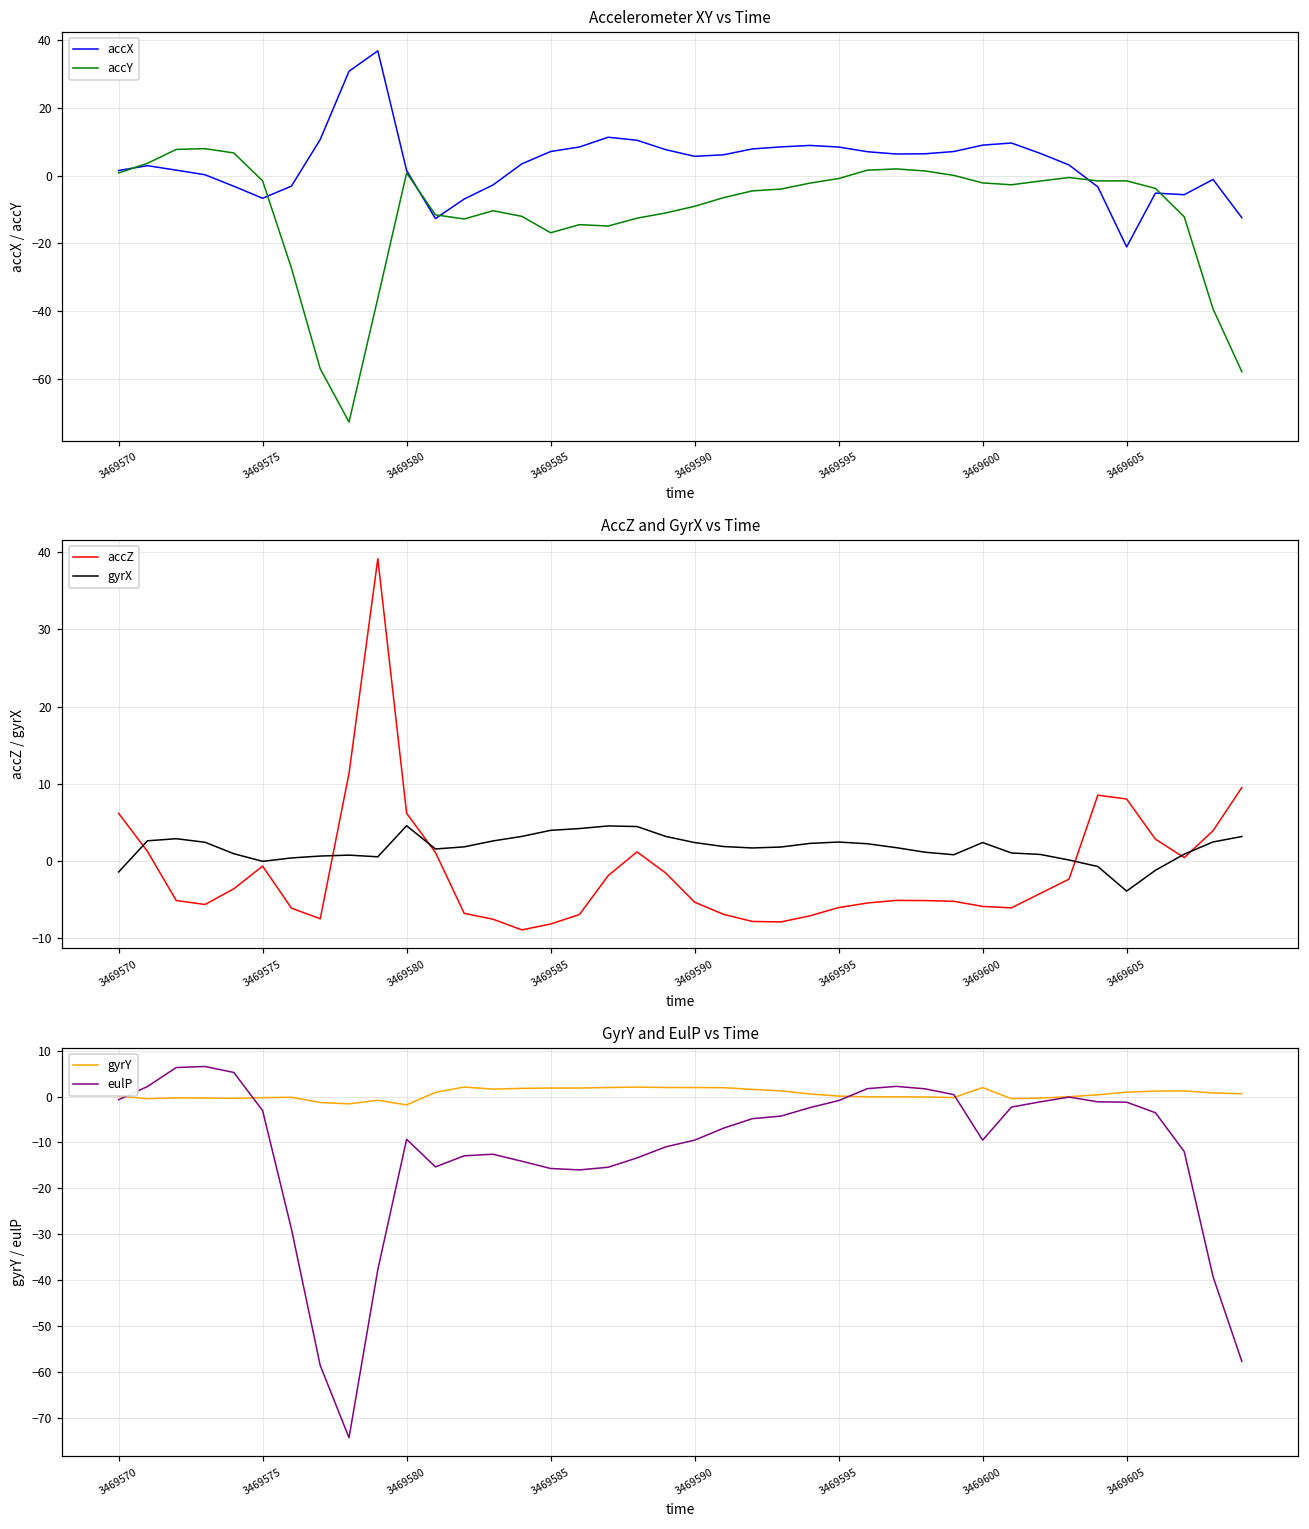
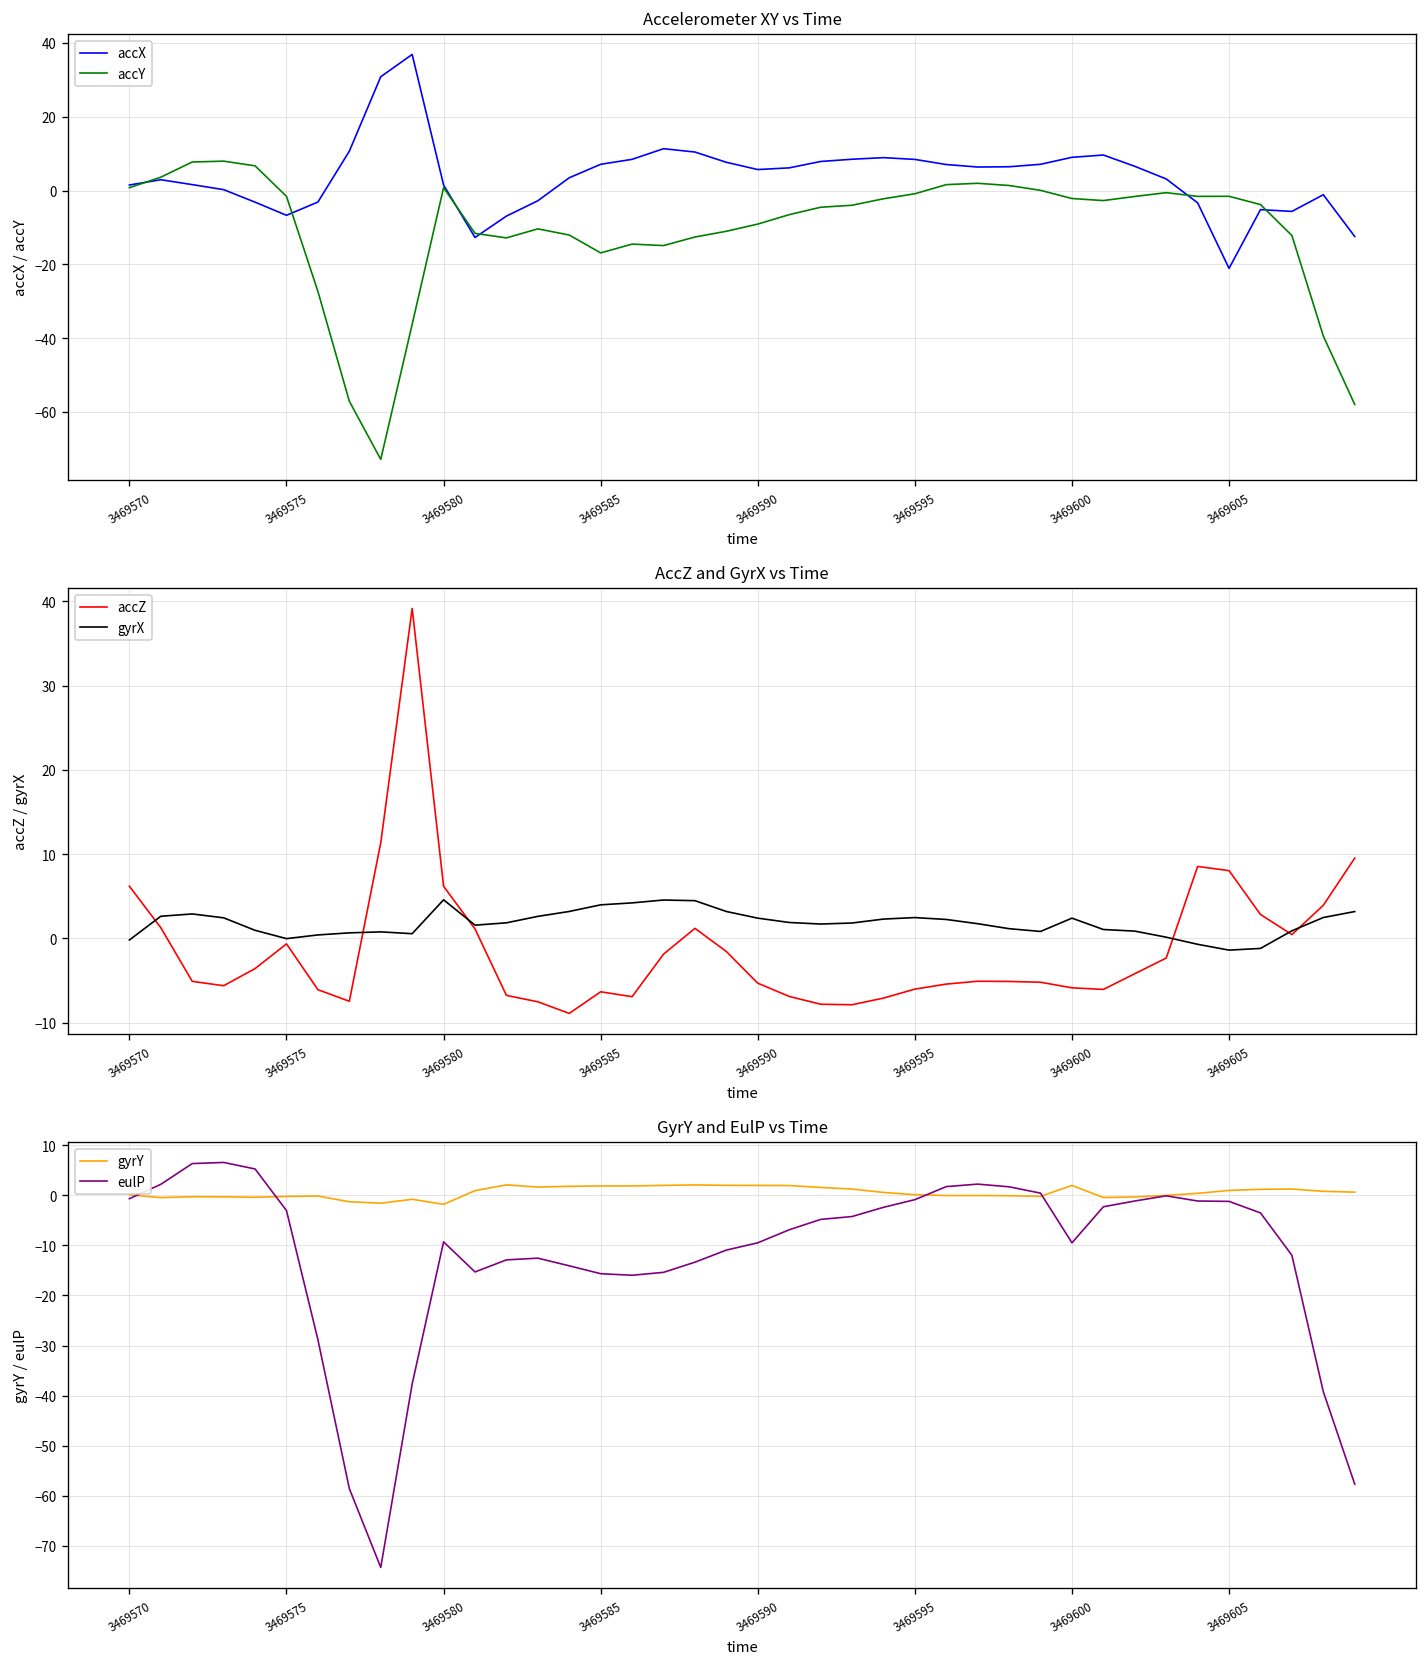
AccZ and GyrX vs Time, gyrX, 3469570: -1 -> 0
AccZ and GyrX vs Time, accZ, 3469585: -8 -> -6
AccZ and GyrX vs Time, gyrX, 3469605: -4 -> -1
